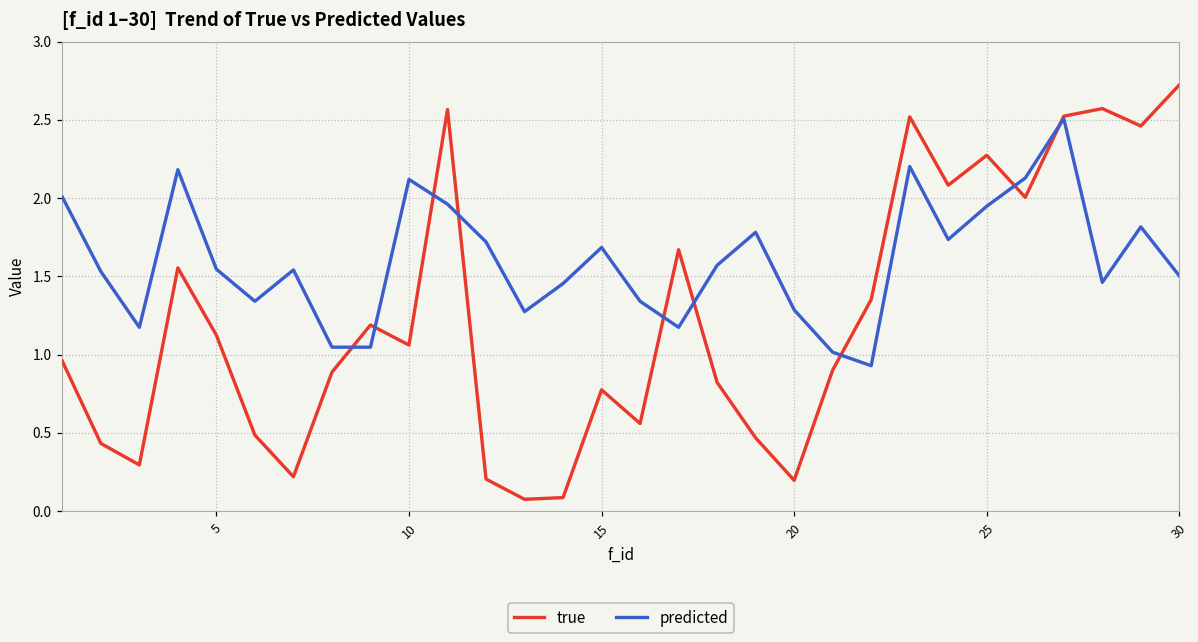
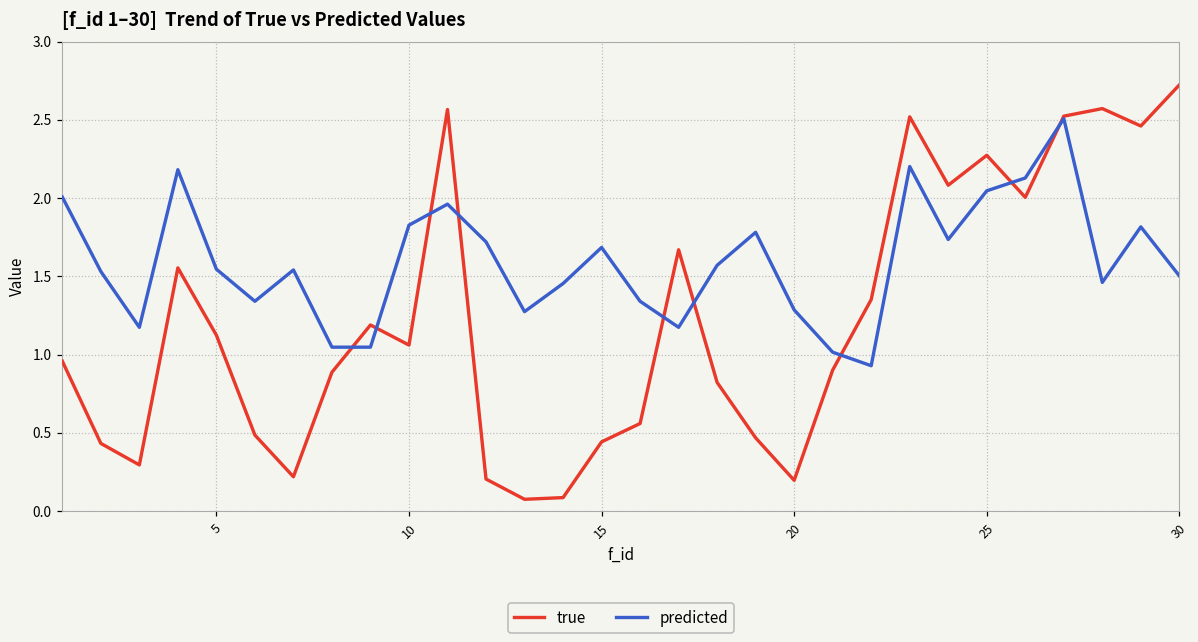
predicted, 10: 2.12 -> 1.83
true, 15: 0.78 -> 0.44
predicted, 25: 1.95 -> 2.05
